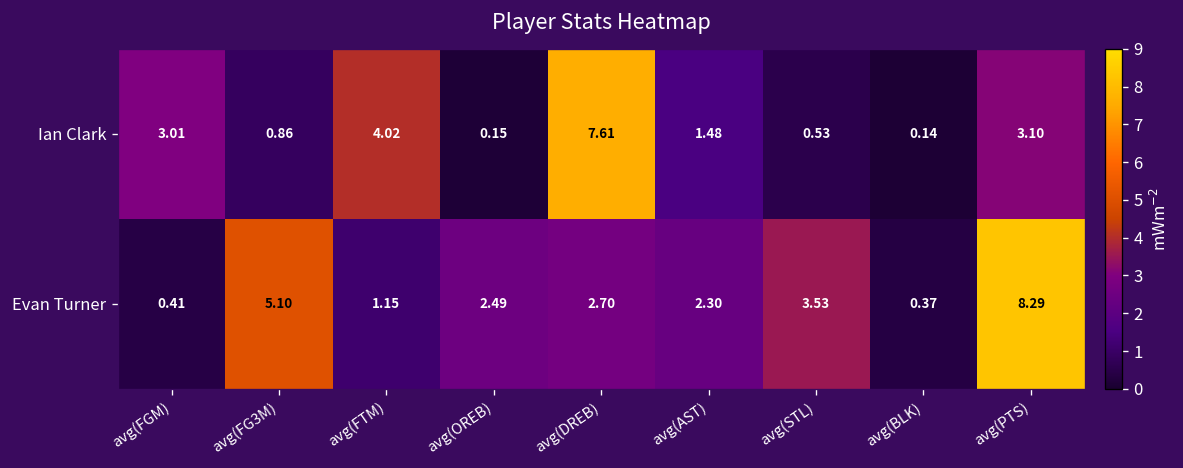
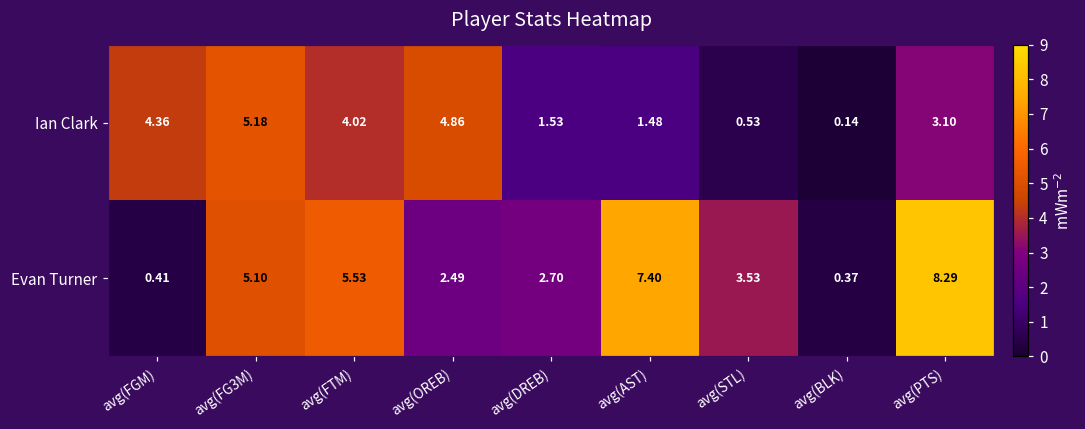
Ian Clark, avg(FGM): 3.01 -> 4.36
Ian Clark, avg(FG3M): 0.86 -> 5.18
Ian Clark, avg(OREB): 0.15 -> 4.86
Ian Clark, avg(DREB): 7.61 -> 1.53
Evan Turner, avg(FTM): 1.15 -> 5.53
Evan Turner, avg(AST): 2.30 -> 7.40
